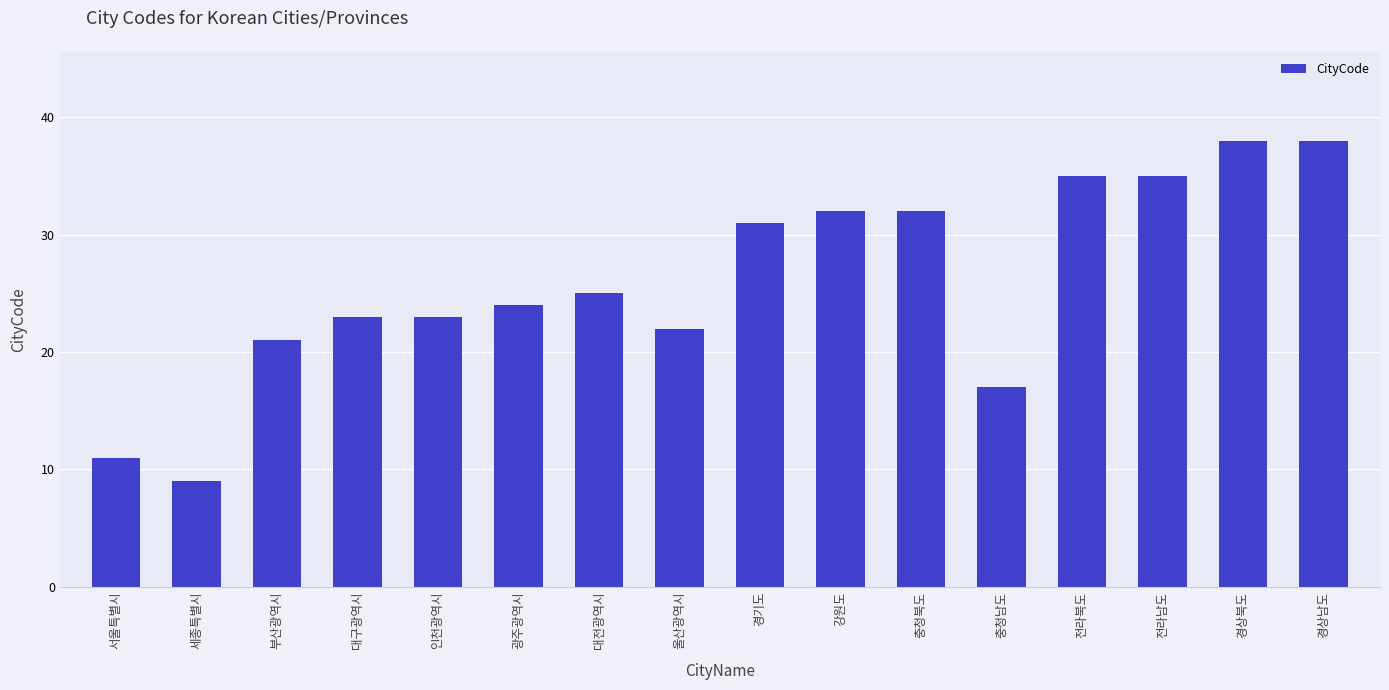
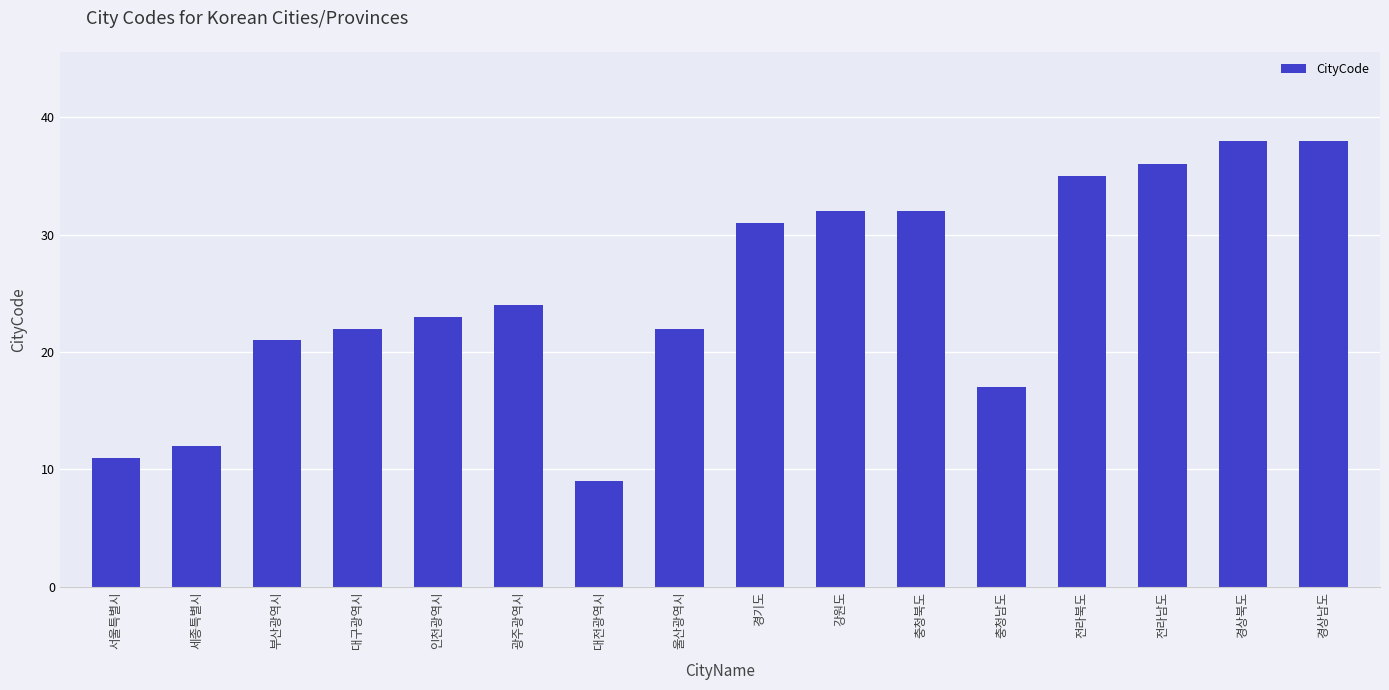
세종특별시: 9 -> 12
대구광역시: 23 -> 22
대전광역시: 25 -> 9
전라남도: 35 -> 36
